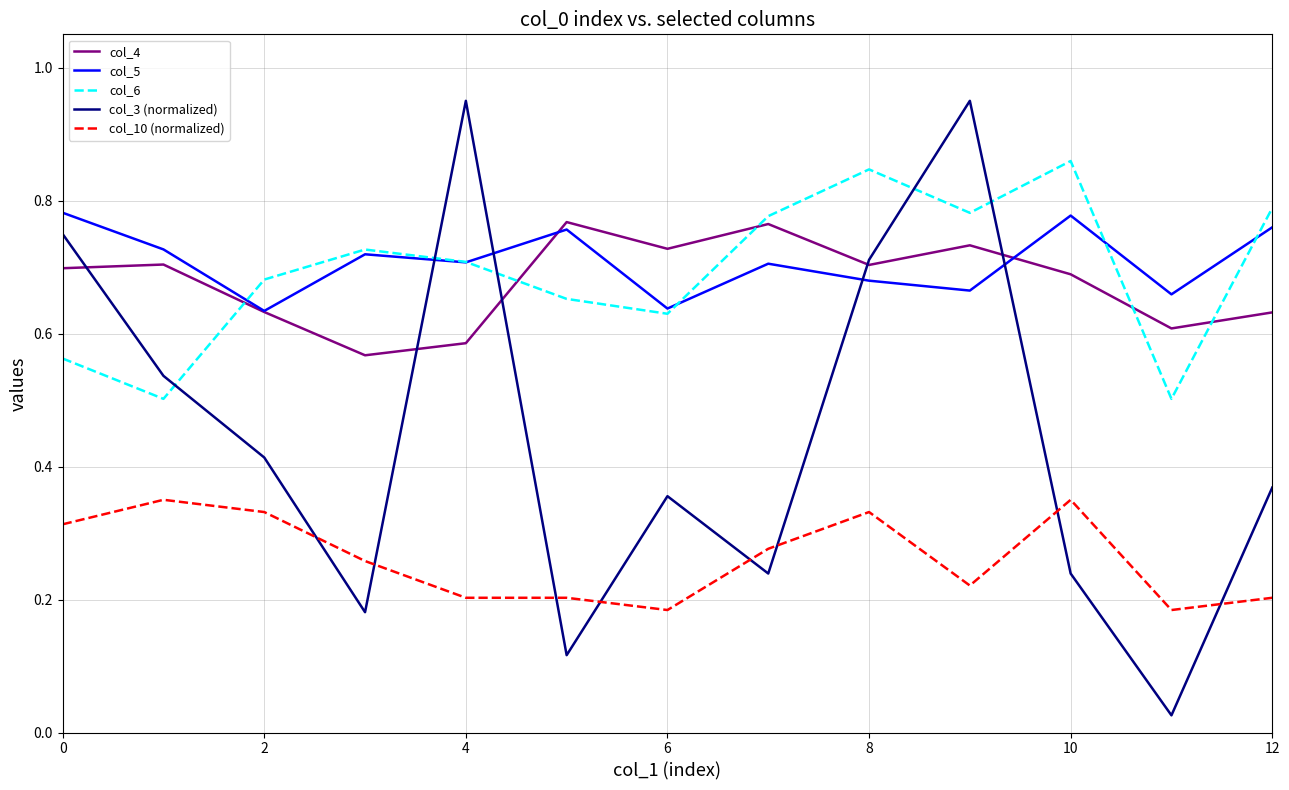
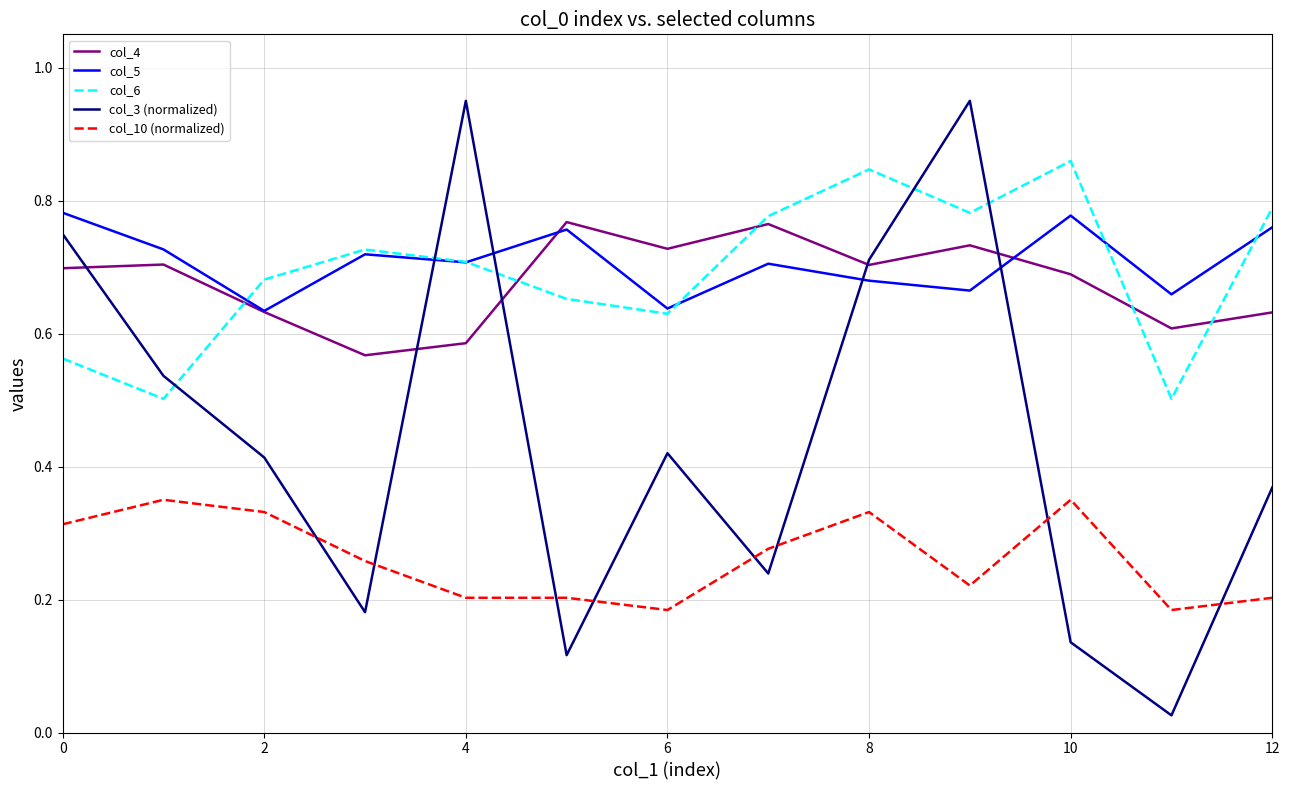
col_3 (normalized), 6: 0.36 -> 0.42
col_3 (normalized), 10: 0.24 -> 0.14
